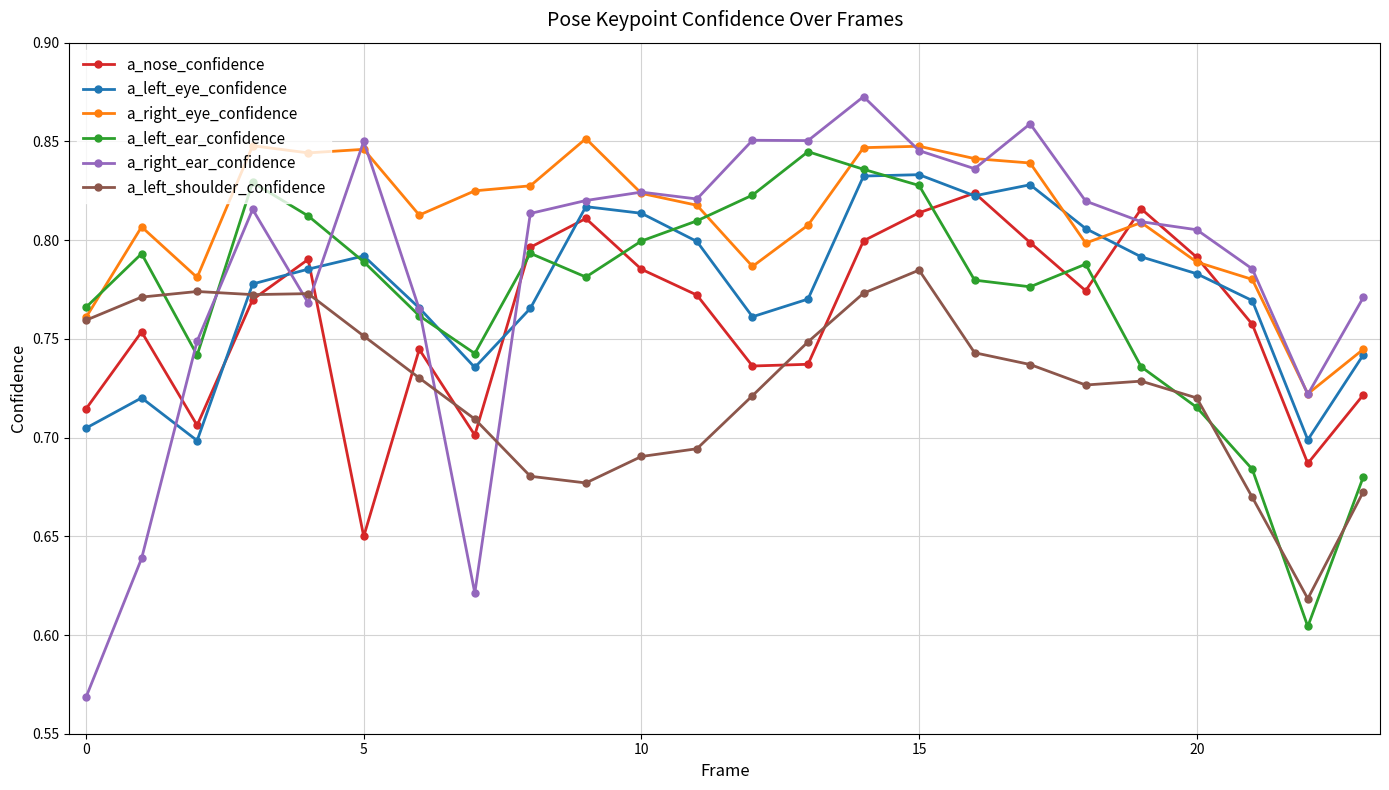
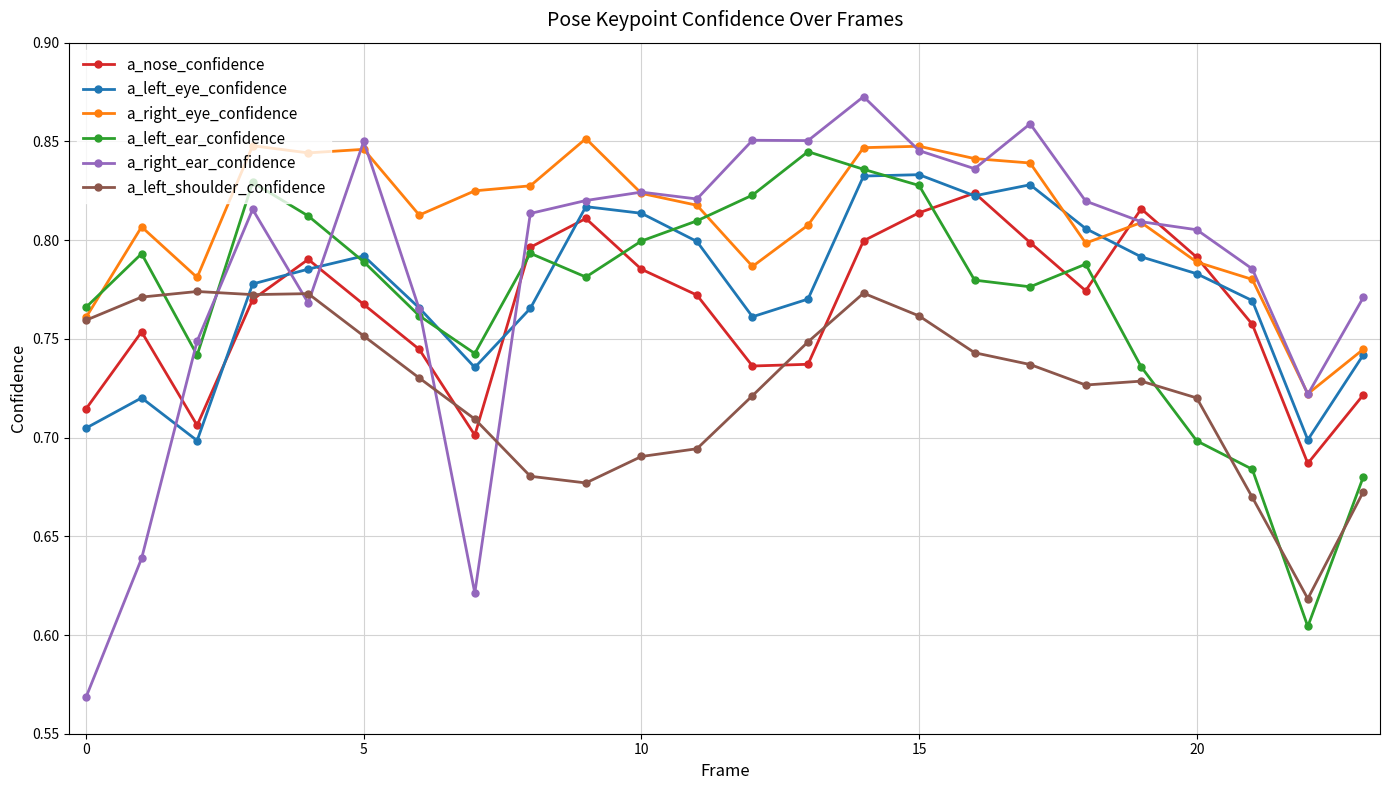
a_nose_confidence, 5: 0.650 -> 0.767
a_left_shoulder_confidence, 15: 0.785 -> 0.762
a_left_ear_confidence, 20: 0.715 -> 0.698
